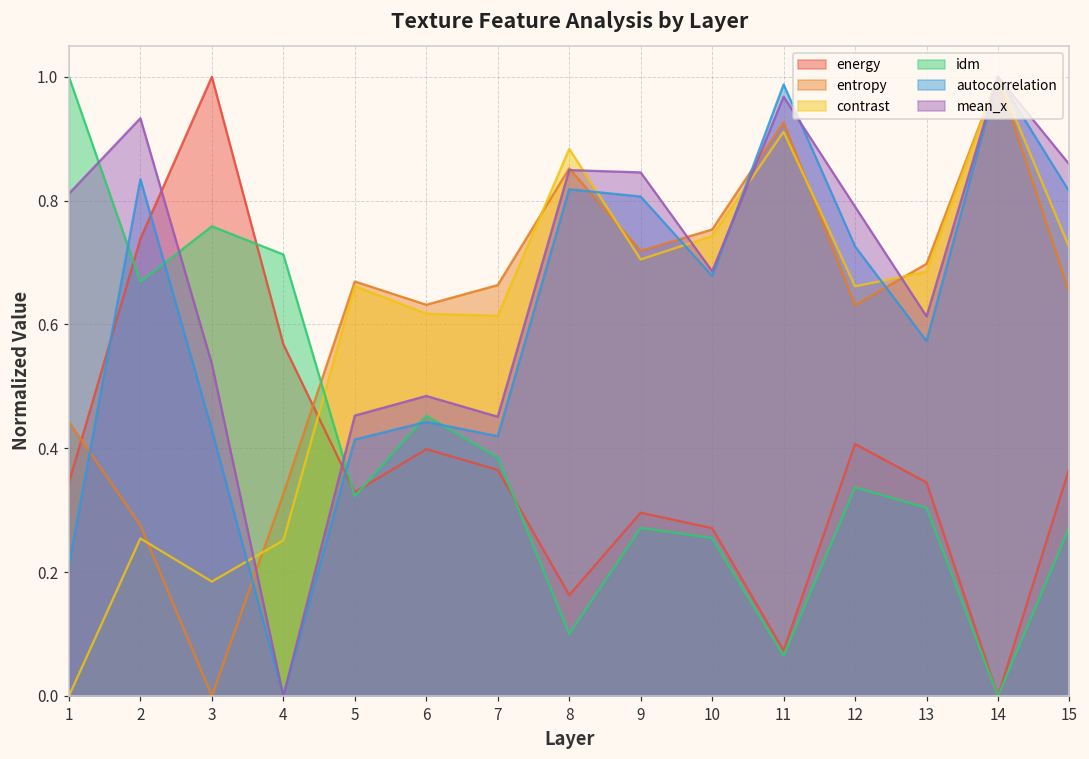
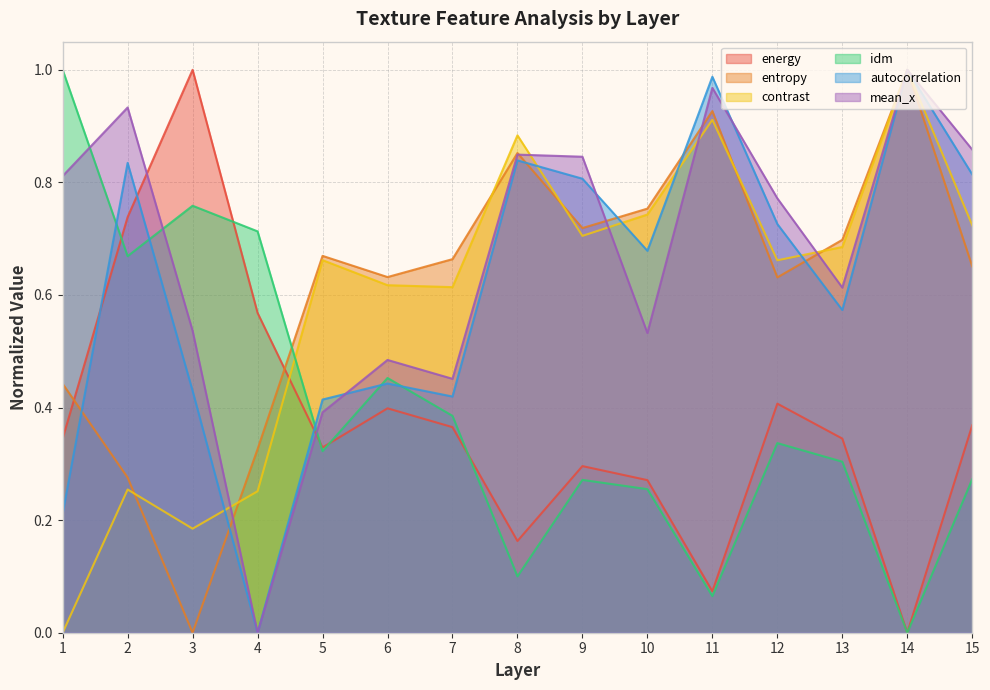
mean_x, 5: 0.45 -> 0.39
autocorrelation, 8: 0.82 -> 0.84
mean_x, 10: 0.69 -> 0.53
mean_x, 12: 0.79 -> 0.77
